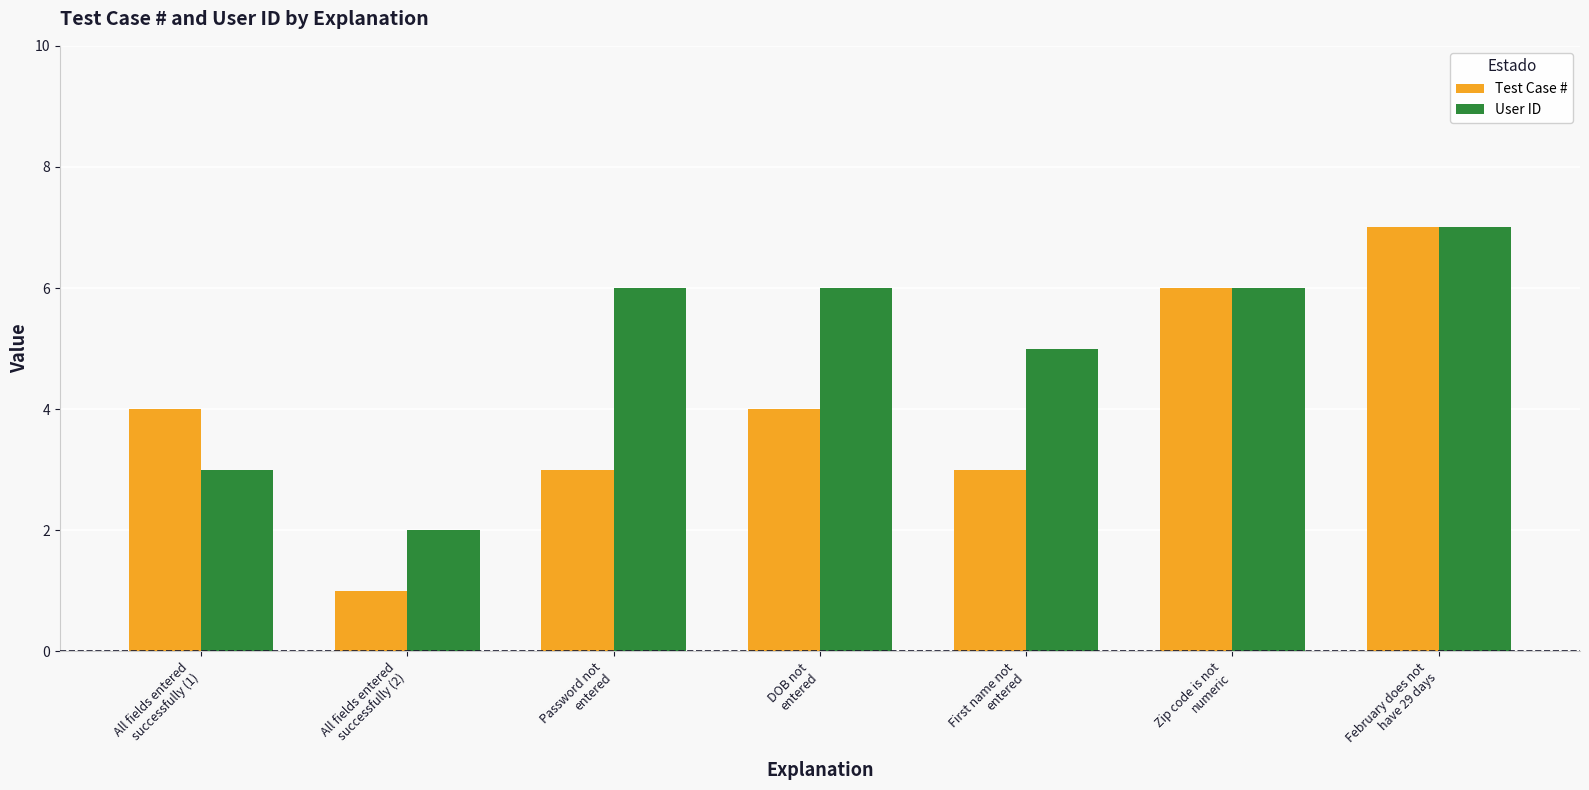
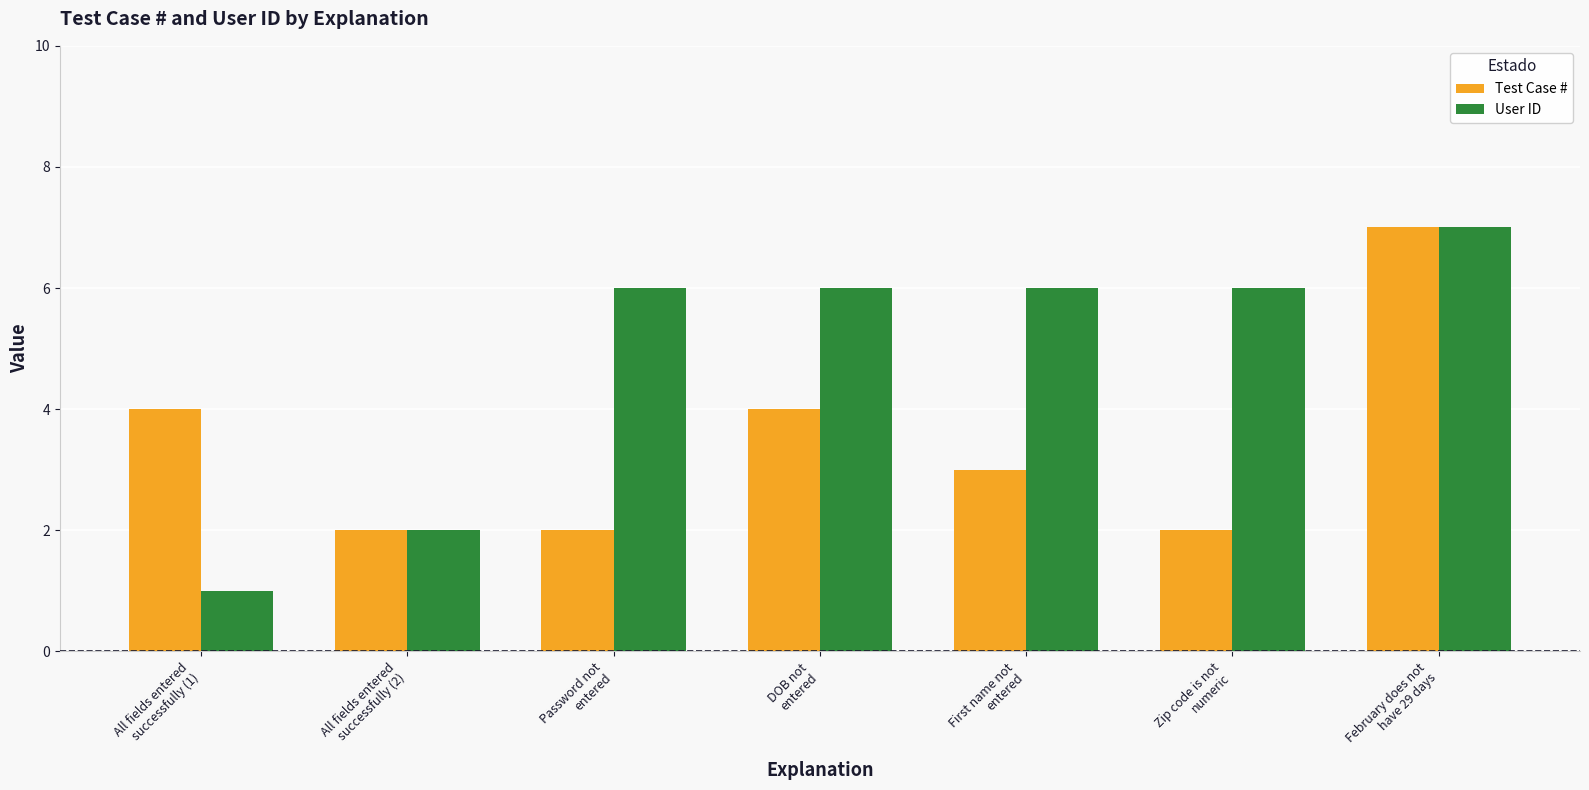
User ID, All fields entered successfully (1): 3 -> 1
Test Case #, All fields entered successfully (2): 1 -> 2
Test Case #, Password not entered: 3 -> 2
User ID, First name not entered: 5 -> 6
Test Case #, Zip code is not numeric: 6 -> 2
